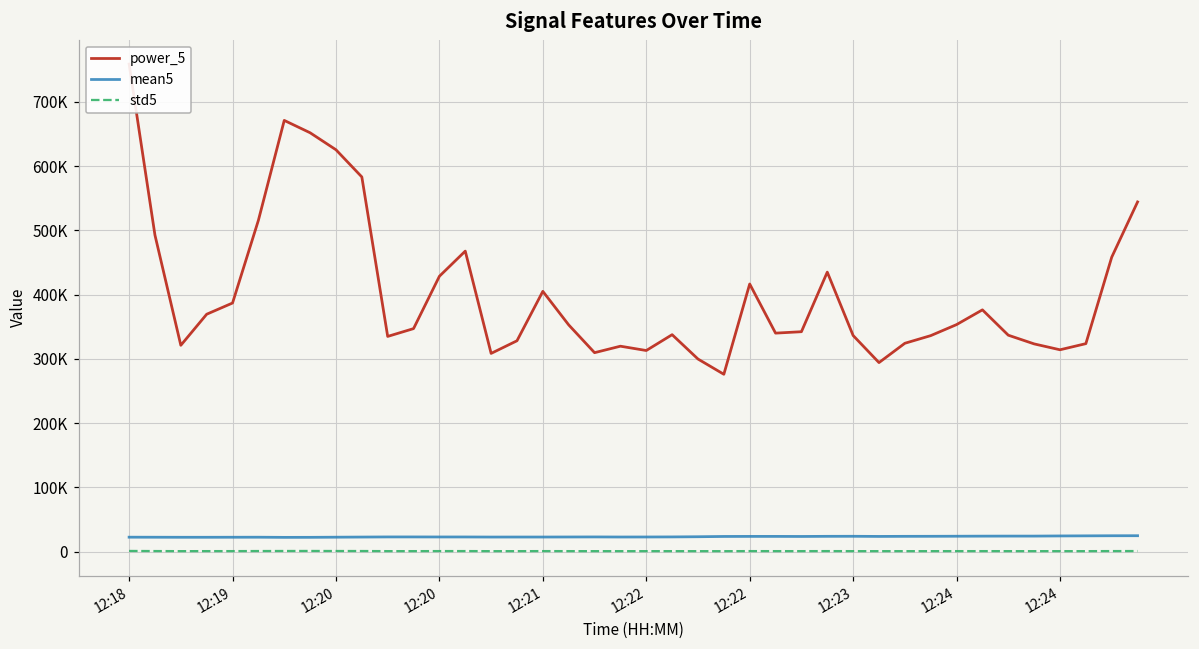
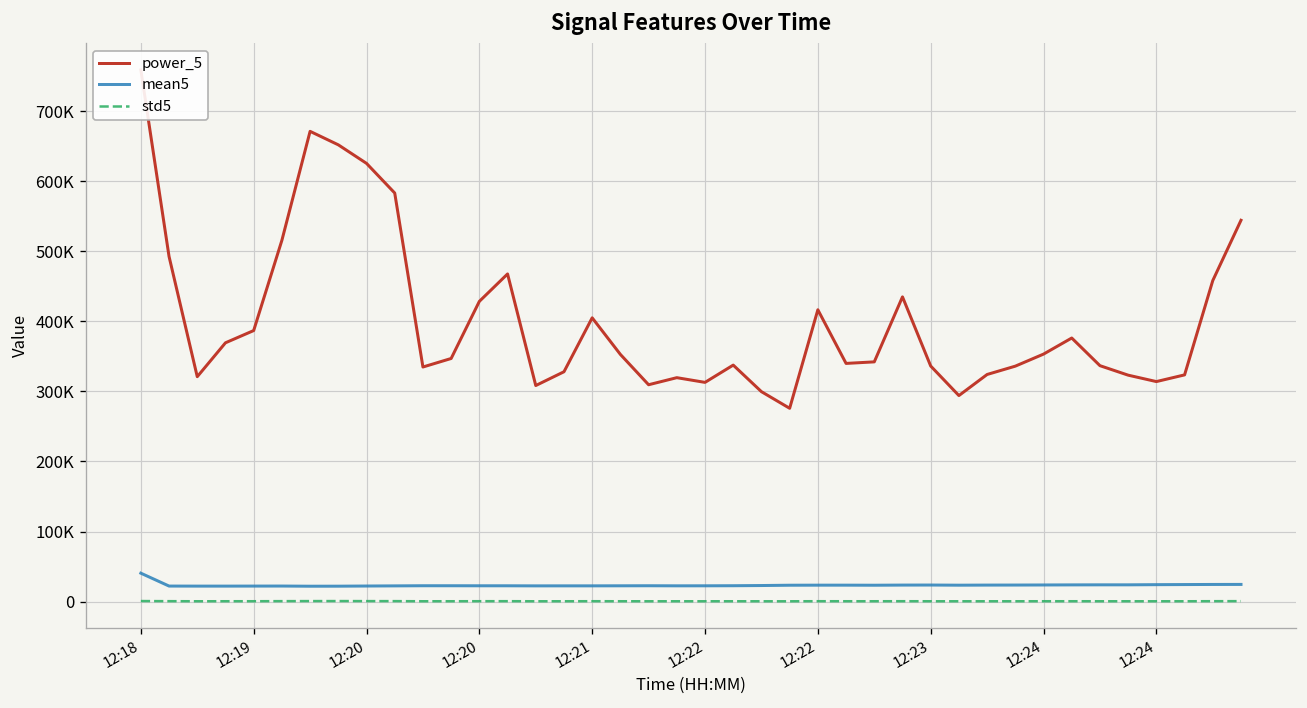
mean5, 12:18: 20000 -> 40000
